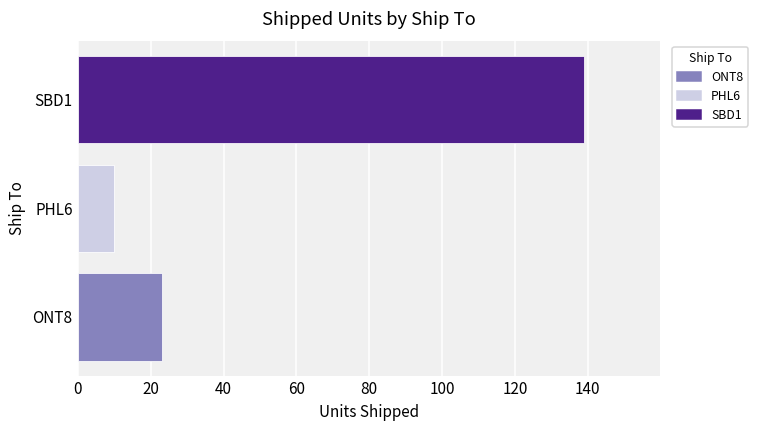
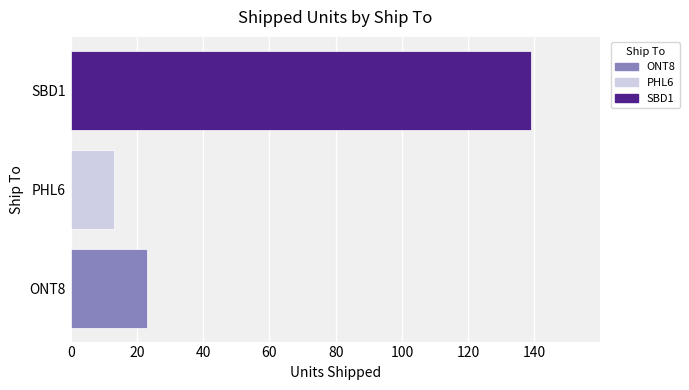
PHL6: 10 -> 13
